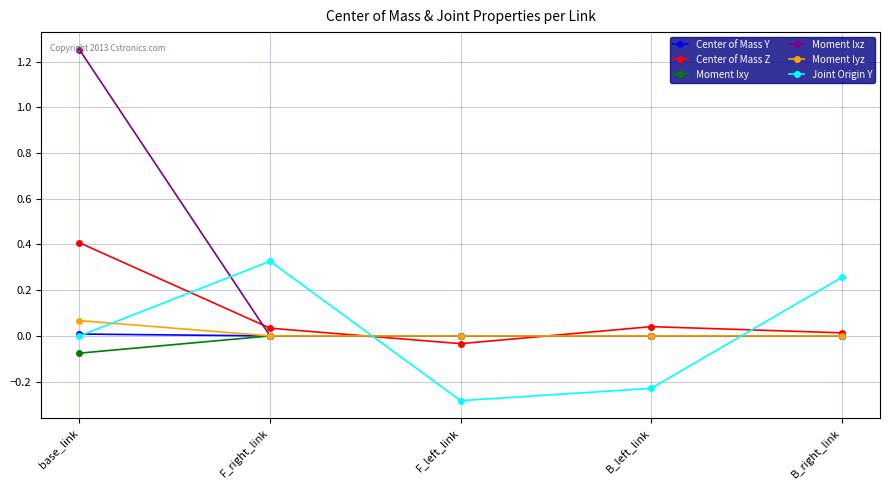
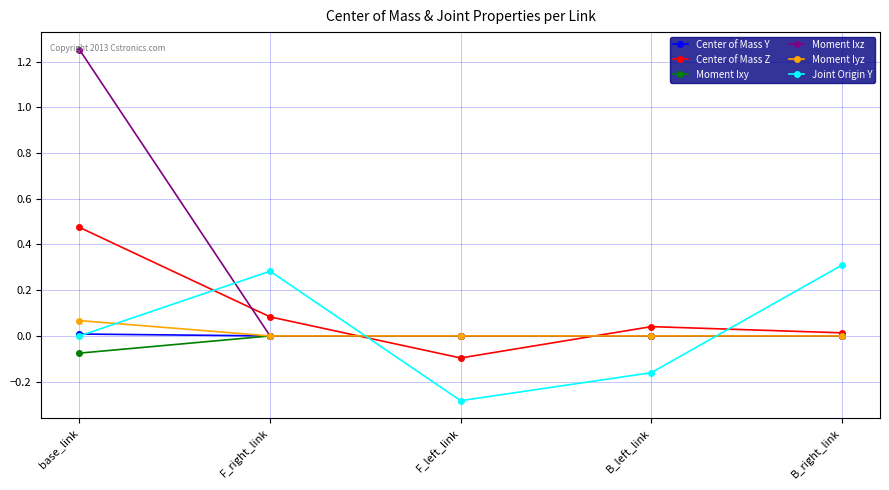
Center of Mass Z, base_link: 0.41 -> 0.47
Center of Mass Z, F_right_link: 0.03 -> 0.08
Joint Origin Y, F_right_link: 0.33 -> 0.28
Center of Mass Z, F_left_link: -0.03 -> -0.10
Joint Origin Y, B_left_link: -0.23 -> -0.16
Joint Origin Y, B_right_link: 0.26 -> 0.31
